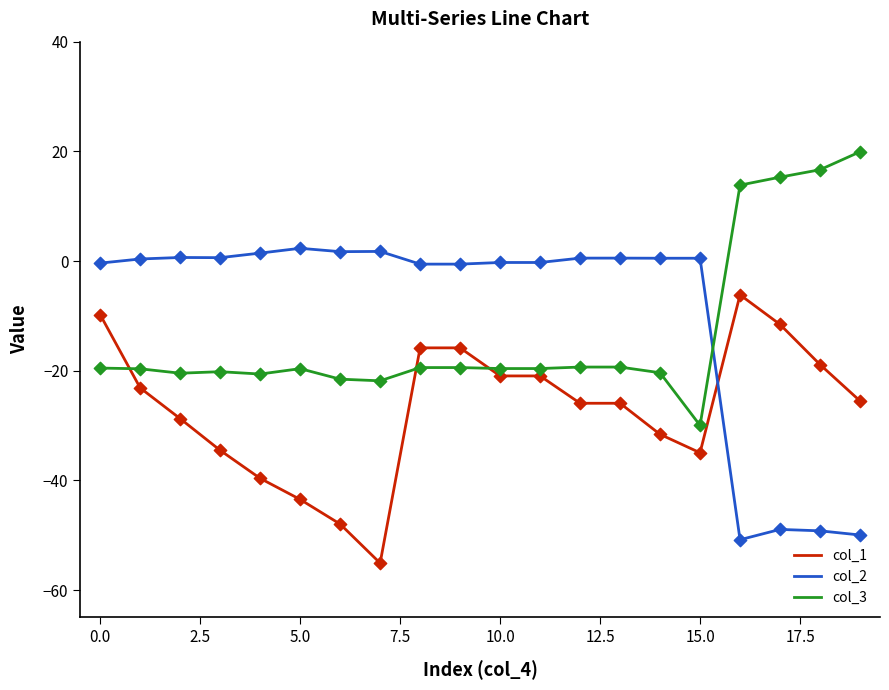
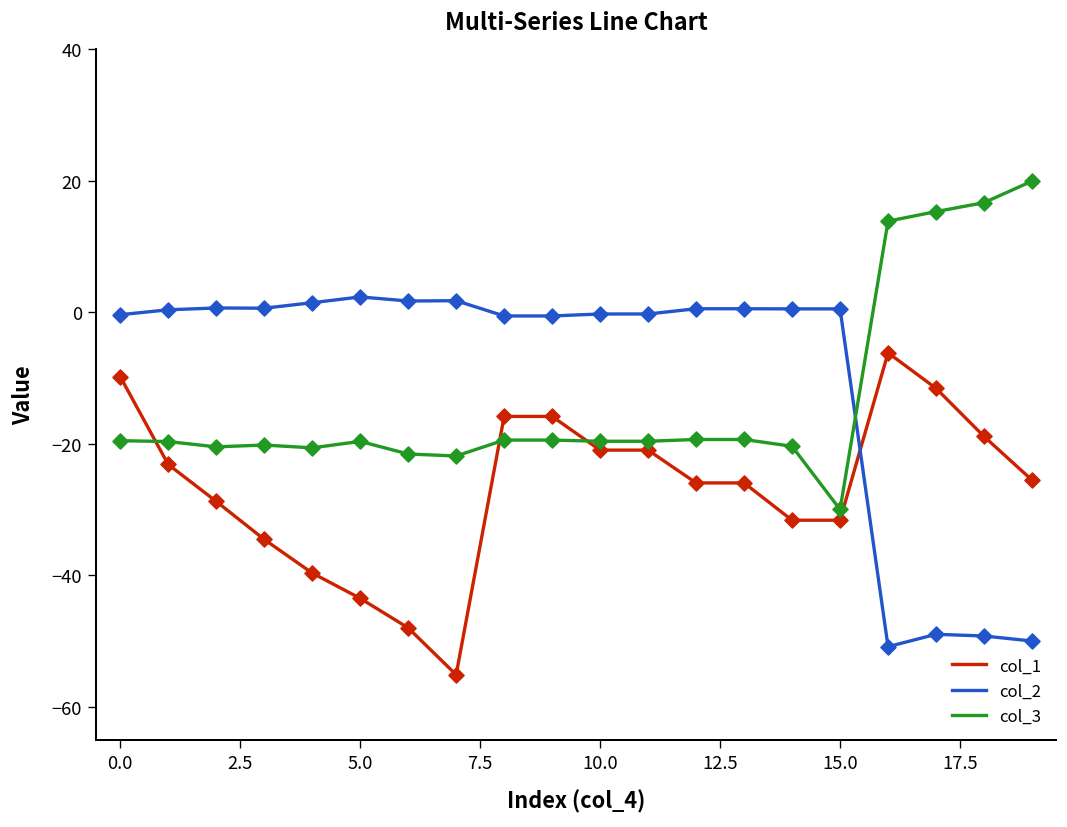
col_1, 15.0: -35 -> -32
